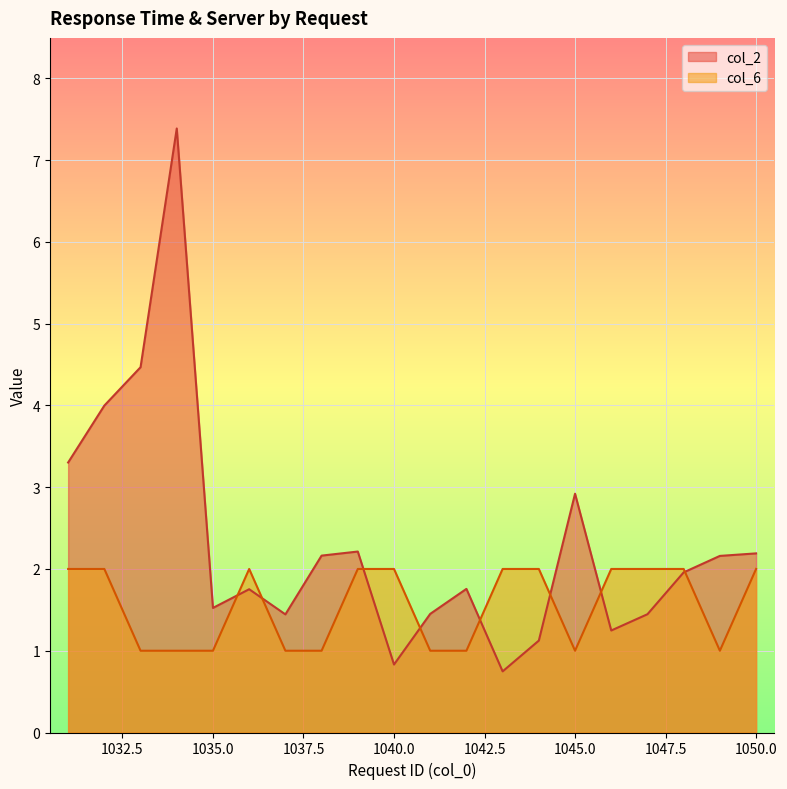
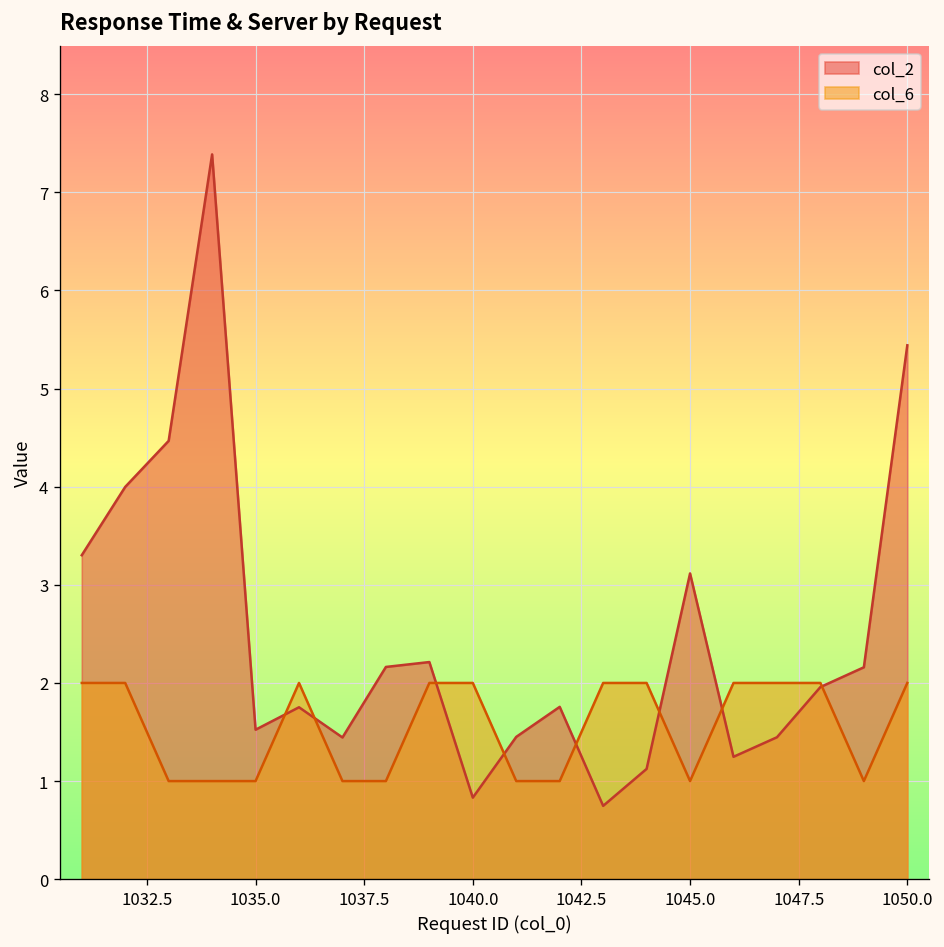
col_2, 1045.0: 2.9 -> 3.1
col_2, 1050.0: 2.2 -> 5.4
